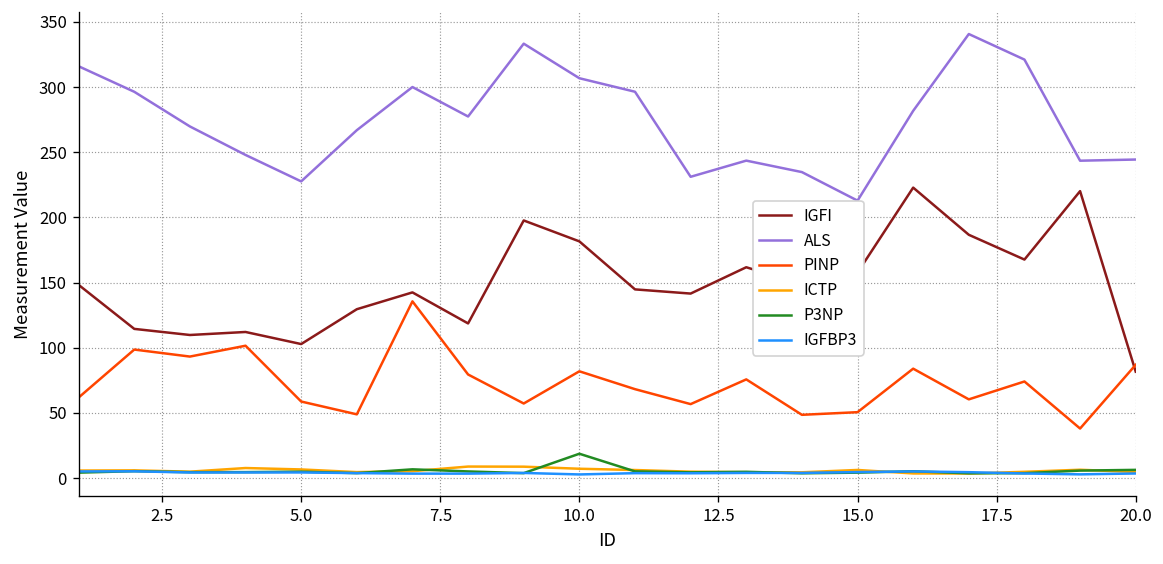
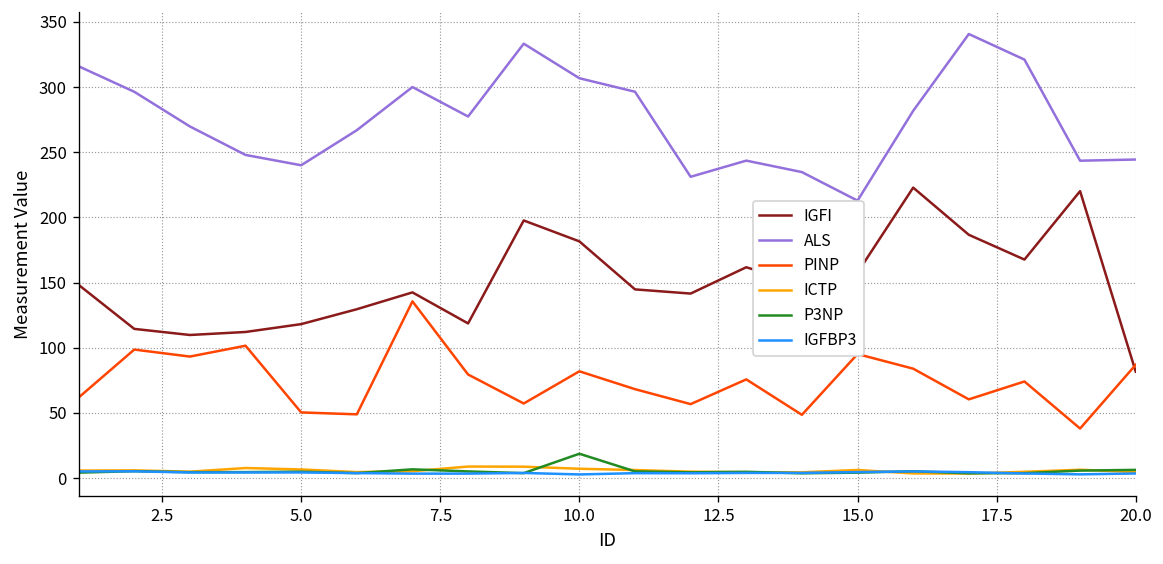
IGFI, 5.0: 103 -> 118
ALS, 5.0: 228 -> 240
PINP, 5.0: 59 -> 50
PINP, 15.0: 51 -> 95
